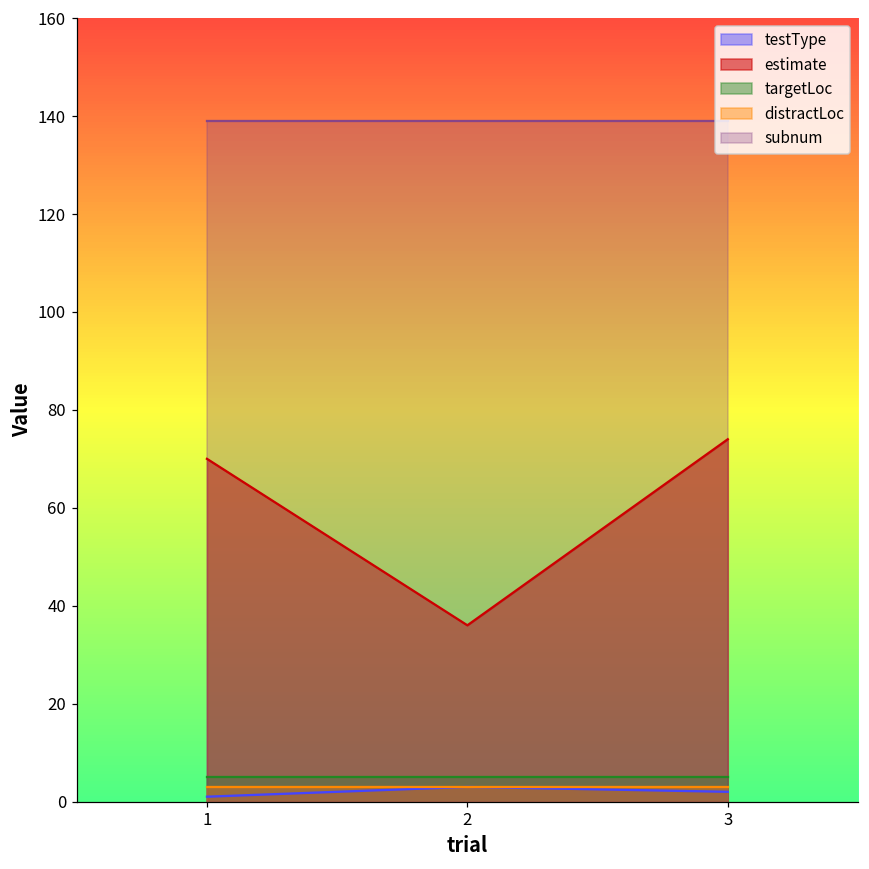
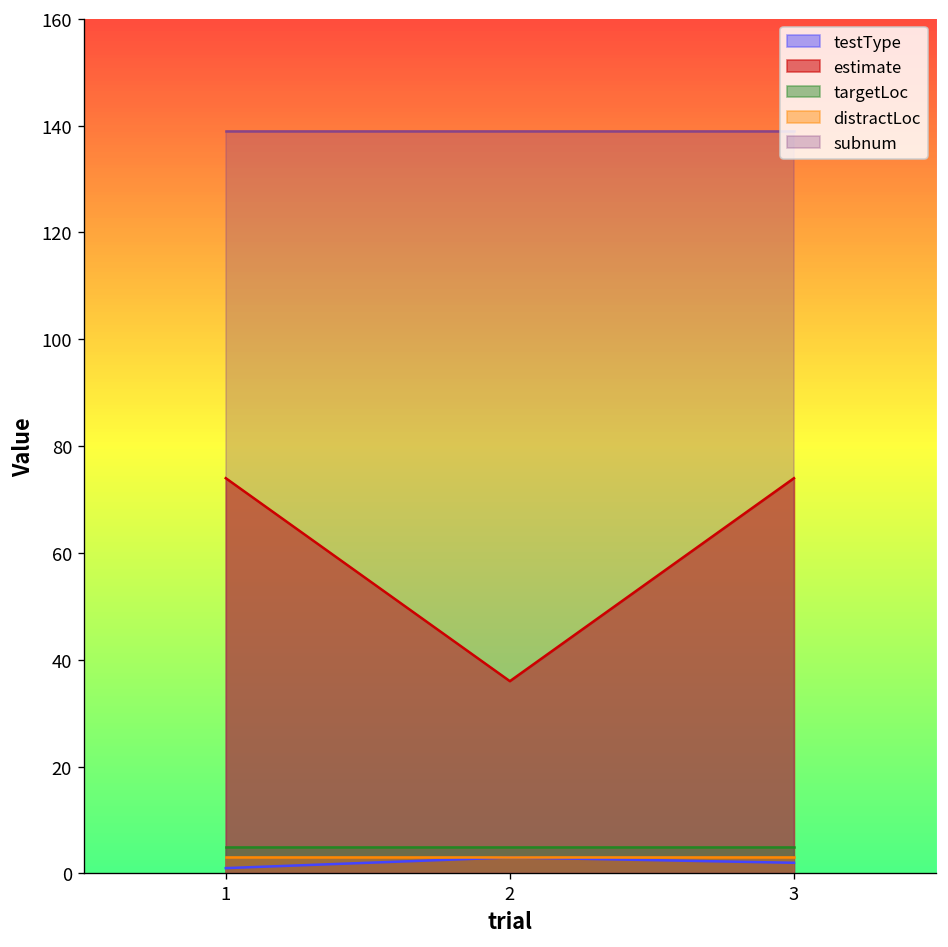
estimate, 1: 70 -> 74
